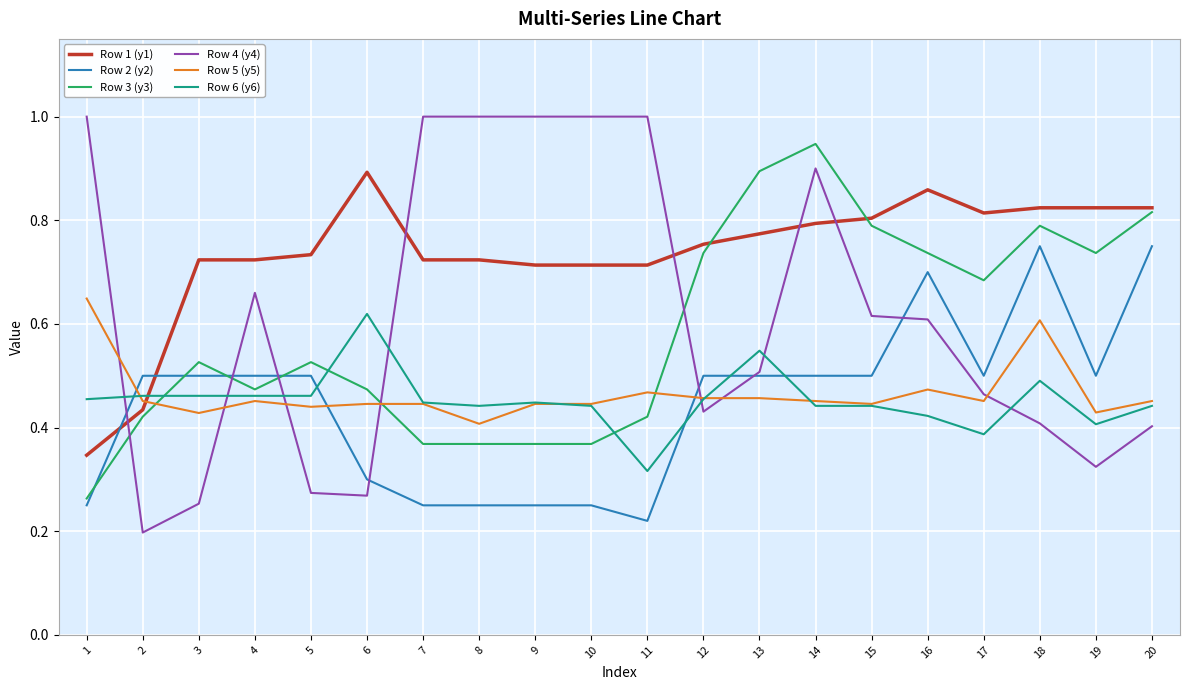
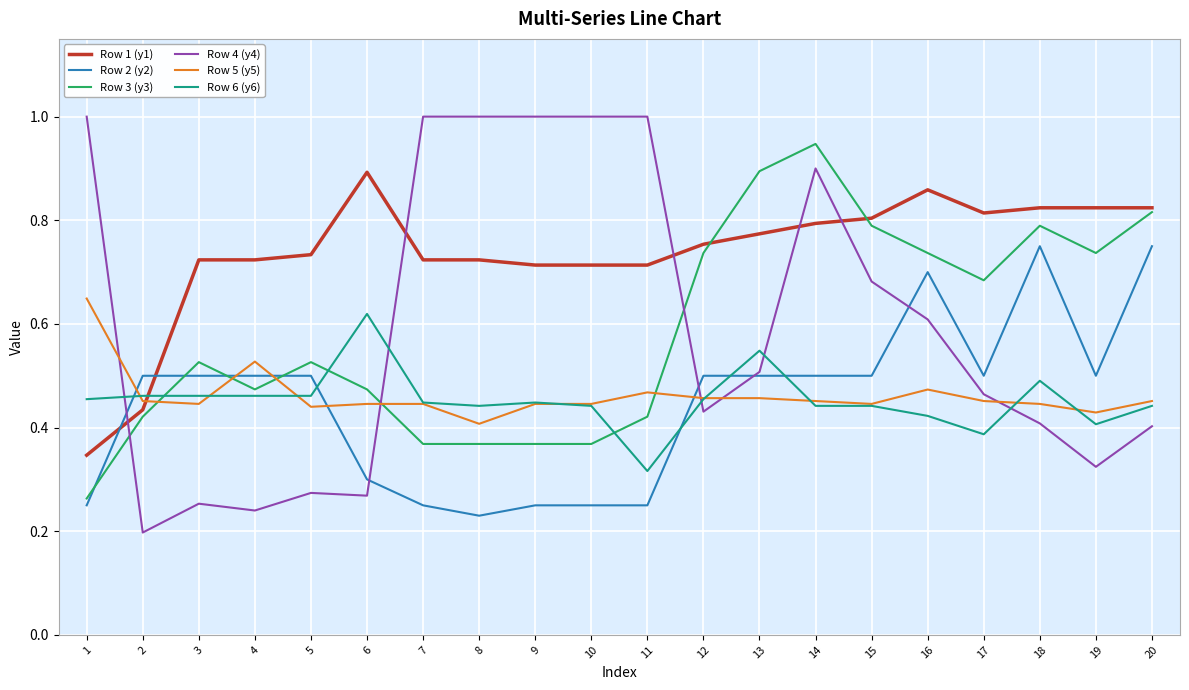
Row 5 (y5), 3: 0.43 -> 0.45
Row 4 (y4), 4: 0.66 -> 0.24
Row 5 (y5), 4: 0.45 -> 0.53
Row 2 (y2), 8: 0.25 -> 0.23
Row 2 (y2), 11: 0.22 -> 0.25
Row 4 (y4), 15: 0.62 -> 0.68
Row 5 (y5), 18: 0.61 -> 0.45
